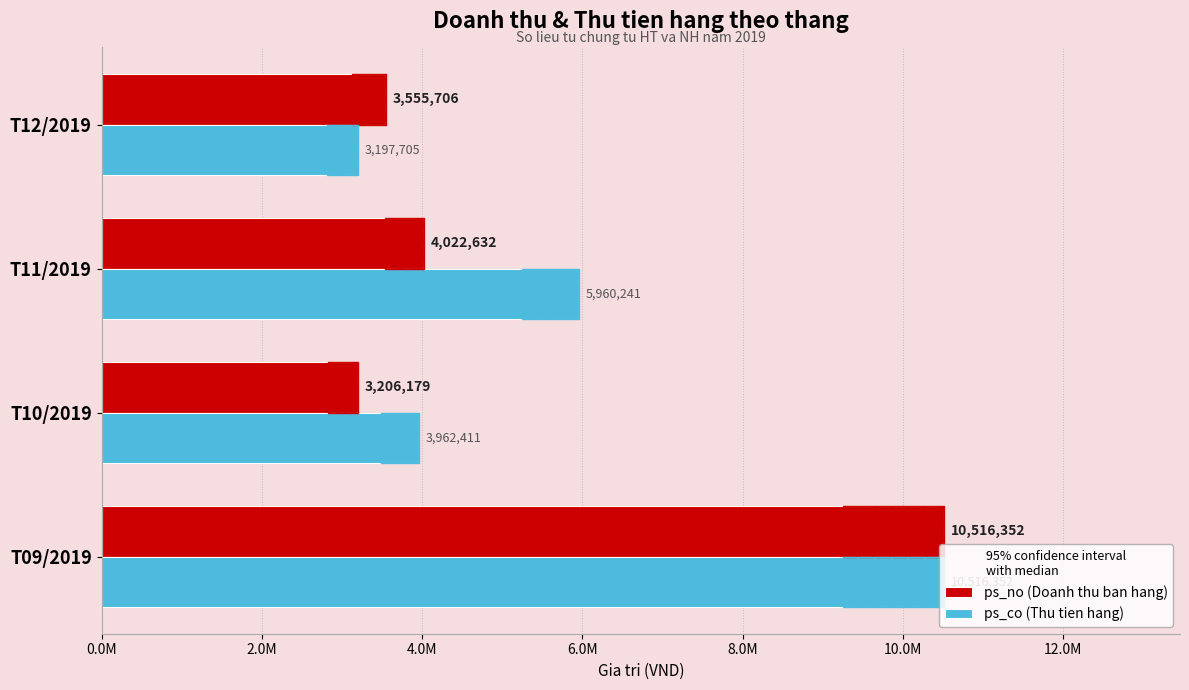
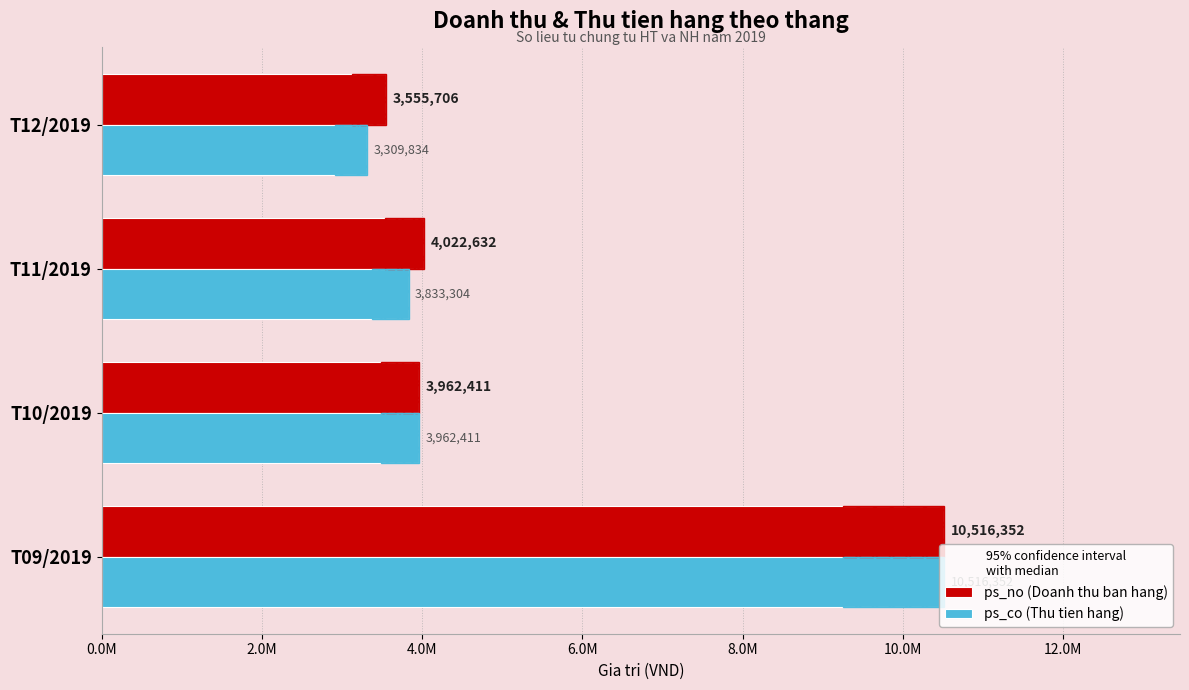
ps_co (Thu tien hang), T12/2019: 3,197,705 -> 3,309,834
ps_co (Thu tien hang), T11/2019: 5,960,241 -> 3,833,304
ps_no (Doanh thu ban hang), T10/2019: 3,206,179 -> 3,962,411
